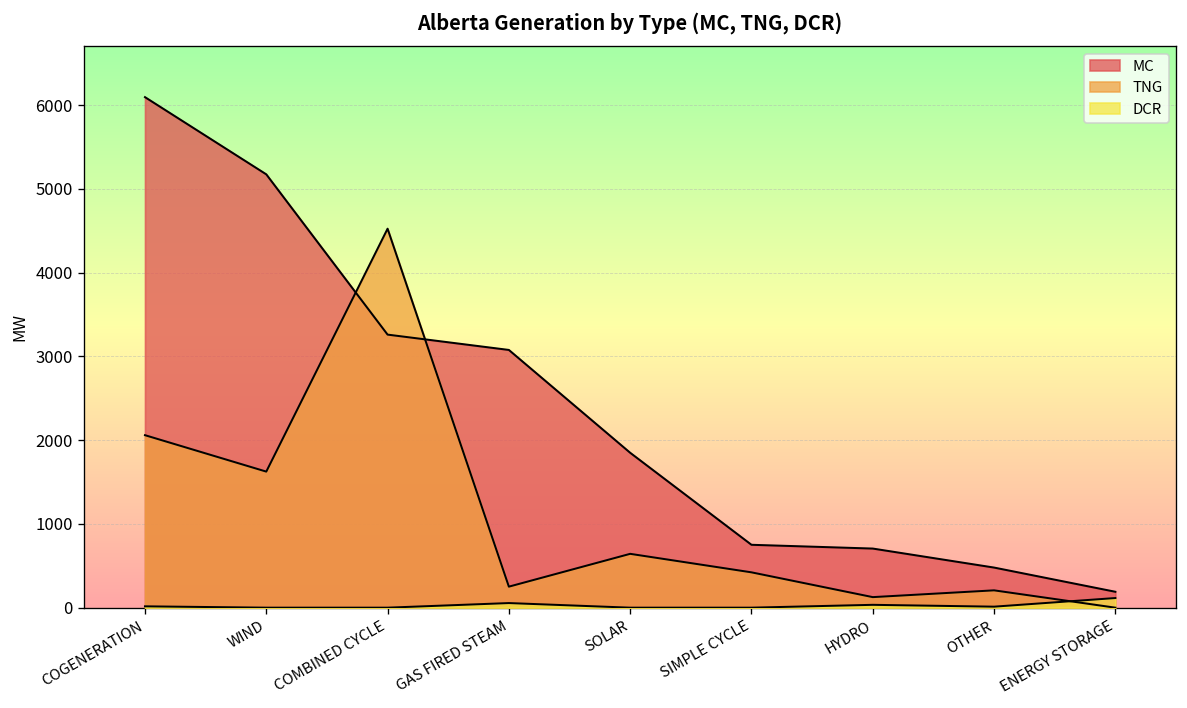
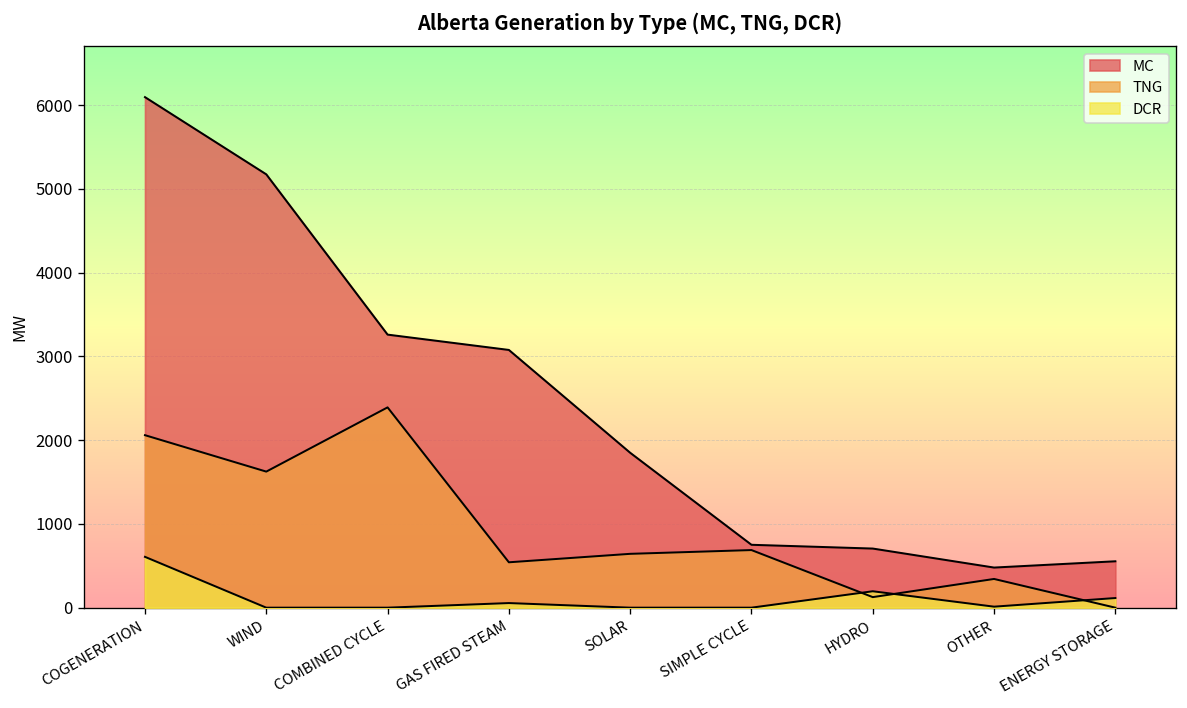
DCR, COGENERATION: 0 -> 600
TNG, COMBINED CYCLE: 4500 -> 2400
TNG, GAS FIRED STEAM: 300 -> 500
TNG, SIMPLE CYCLE: 400 -> 700
DCR, HYDRO: 0 -> 200
TNG, OTHER: 200 -> 300
MC, ENERGY STORAGE: 200 -> 600
